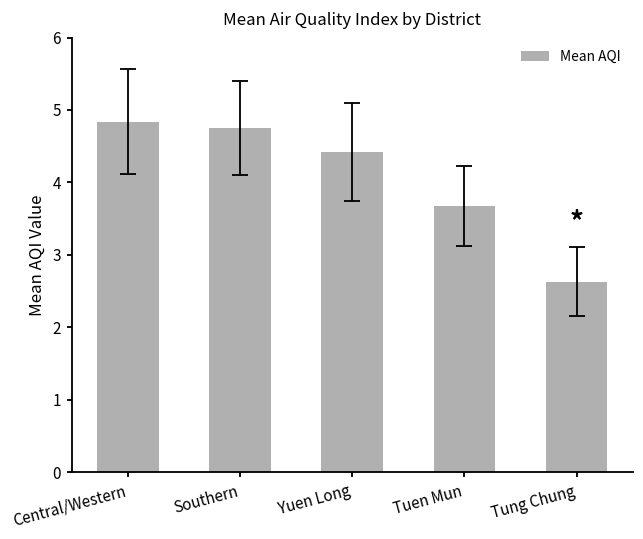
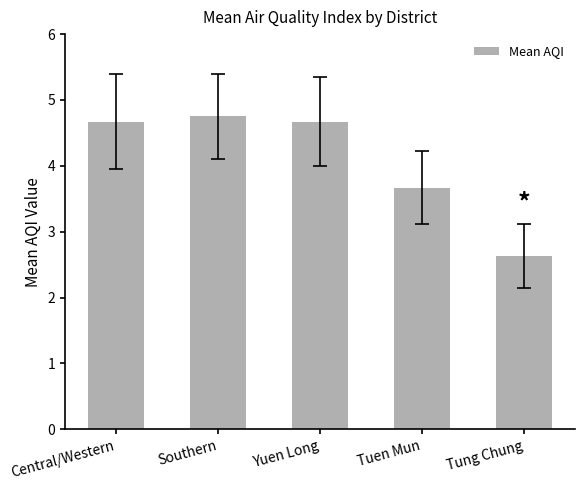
Mean AQI, Central/Western: 4.8 -> 4.7
Mean AQI, Yuen Long: 4.4 -> 4.7
